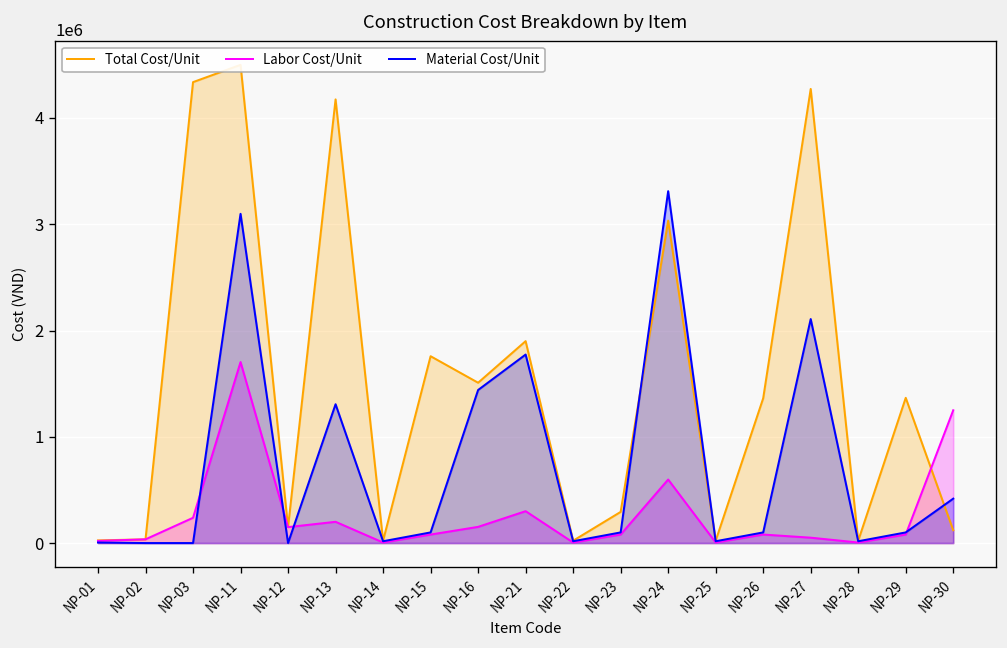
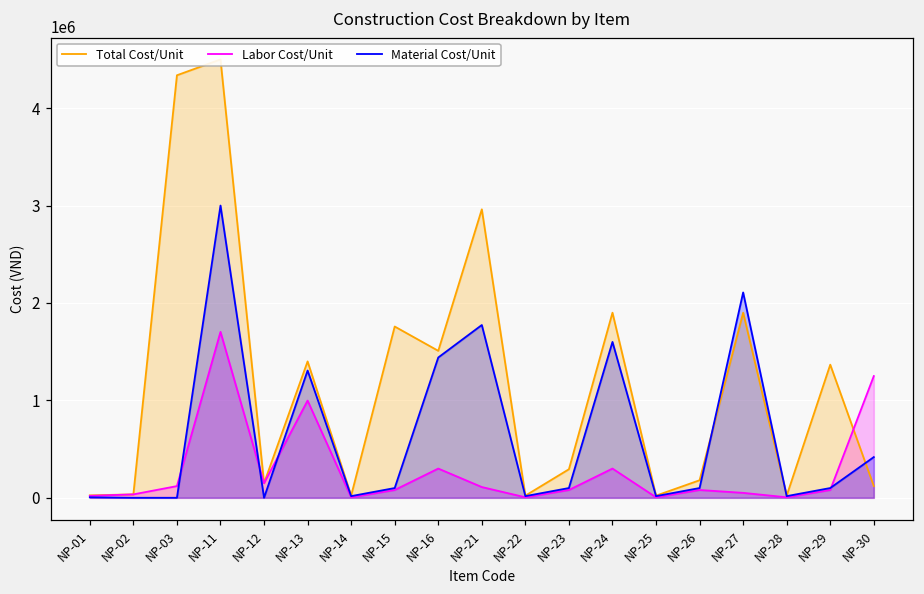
Labor Cost/Unit, NP-03: 200000 -> 100000
Material Cost/Unit, NP-11: 3100000 -> 3000000
Total Cost/Unit, NP-13: 4200000 -> 1400000
Labor Cost/Unit, NP-13: 200000 -> 1000000
Labor Cost/Unit, NP-16: 200000 -> 300000
Total Cost/Unit, NP-21: 1900000 -> 3000000
Labor Cost/Unit, NP-21: 300000 -> 100000
Total Cost/Unit, NP-24: 3000000 -> 1900000
Labor Cost/Unit, NP-24: 600000 -> 300000
Material Cost/Unit, NP-24: 3300000 -> 1600000
Total Cost/Unit, NP-26: 1400000 -> 200000
Total Cost/Unit, NP-27: 4300000 -> 1900000
